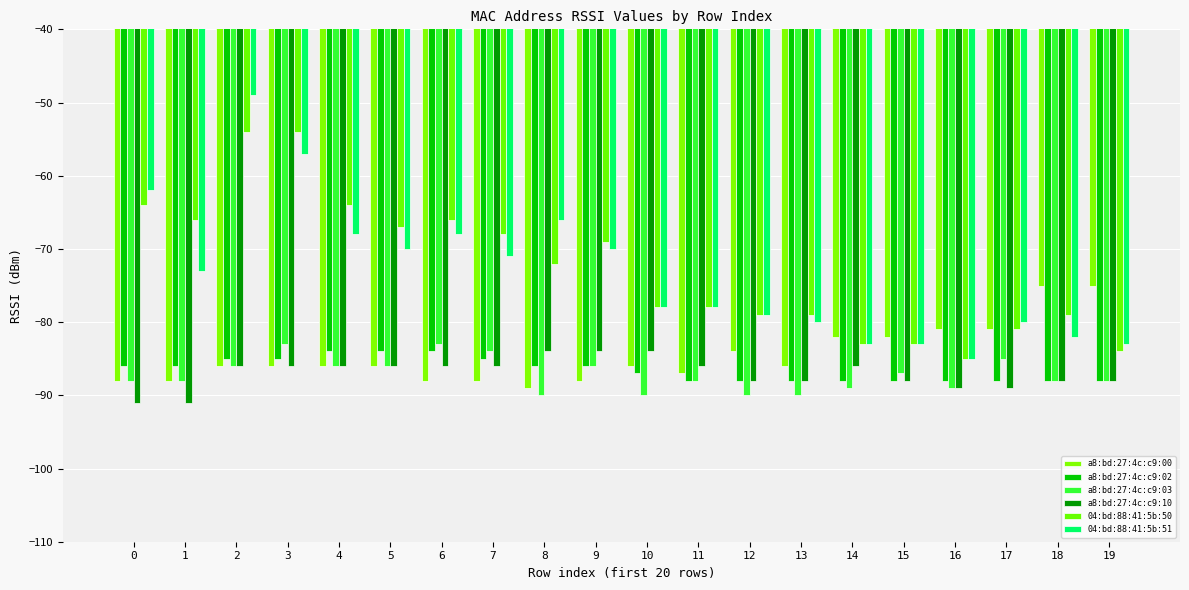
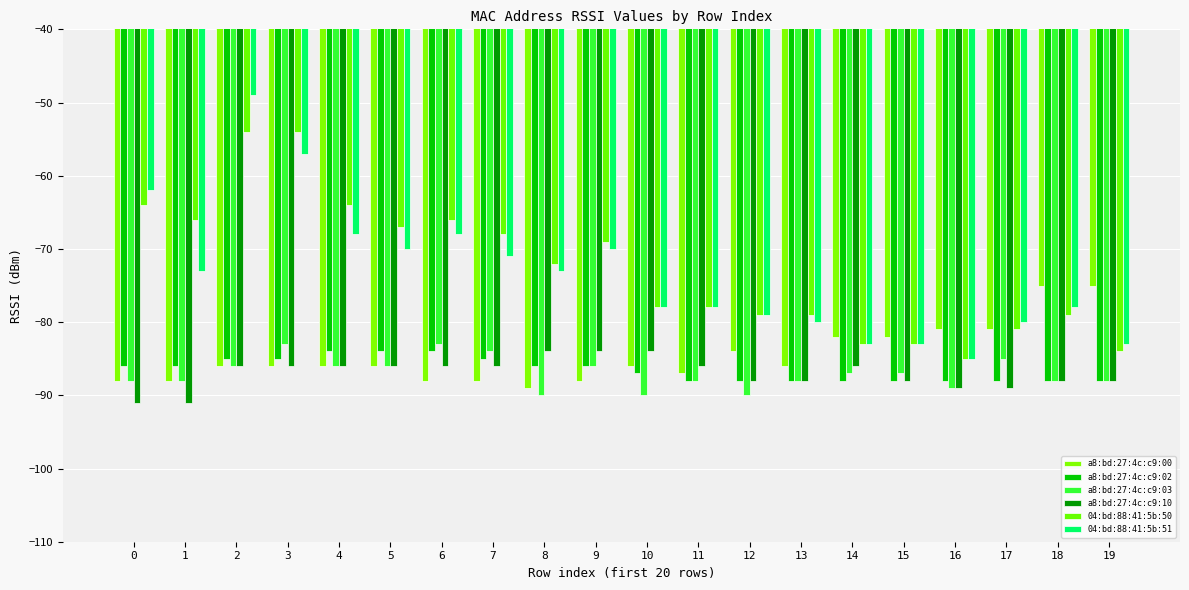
04:bd:88:41:5b:51, 8: -66 -> -73
a8:bd:27:4c:c9:03, 13: -90 -> -88
a8:bd:27:4c:c9:03, 14: -89 -> -87
04:bd:88:41:5b:51, 18: -82 -> -78
